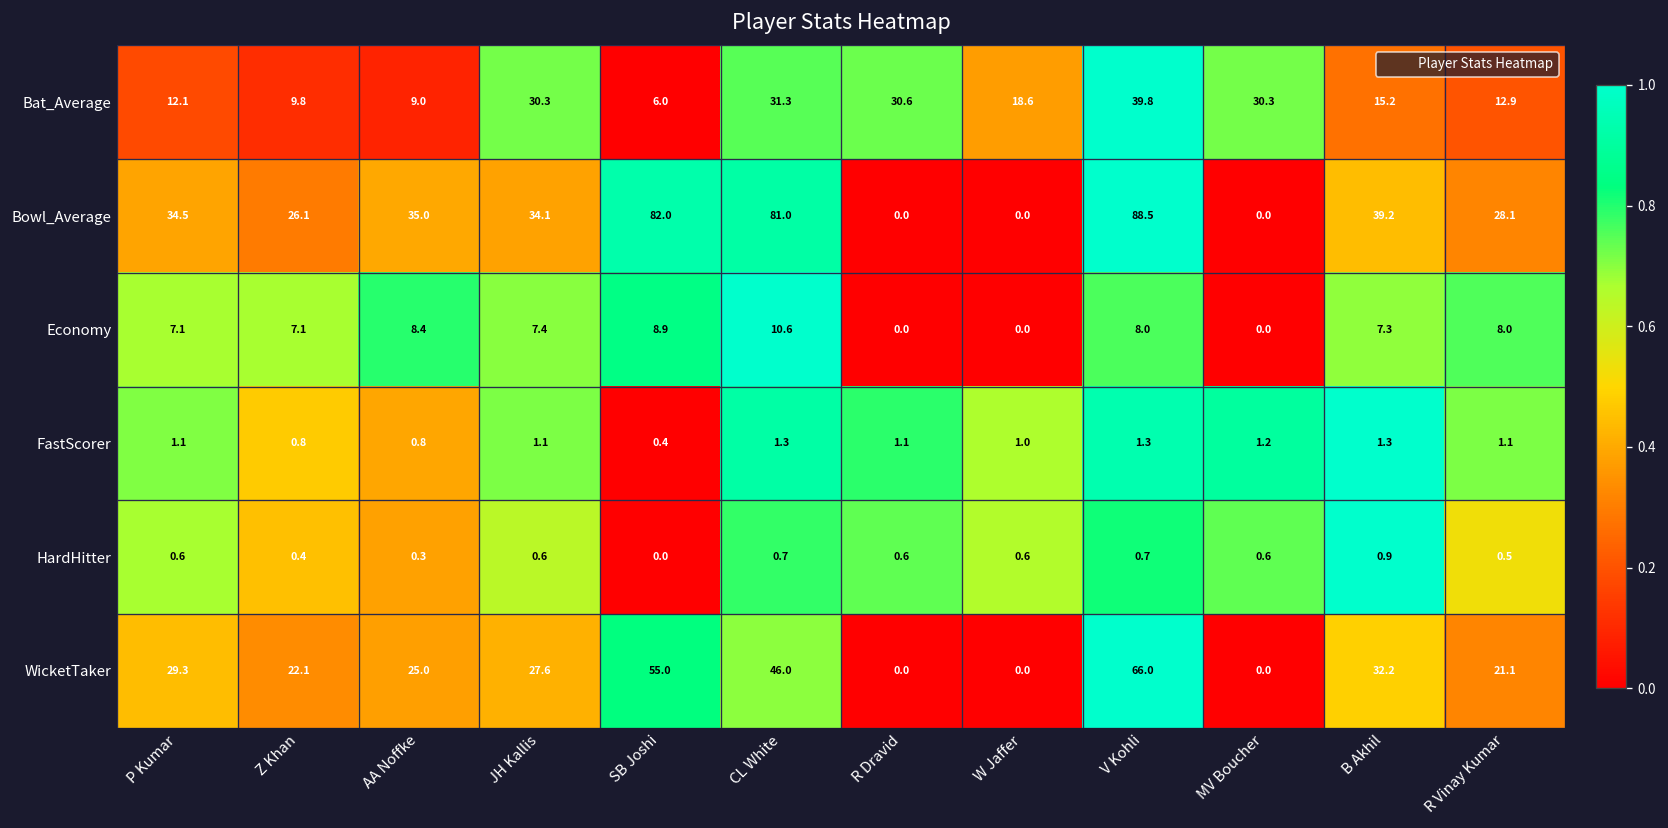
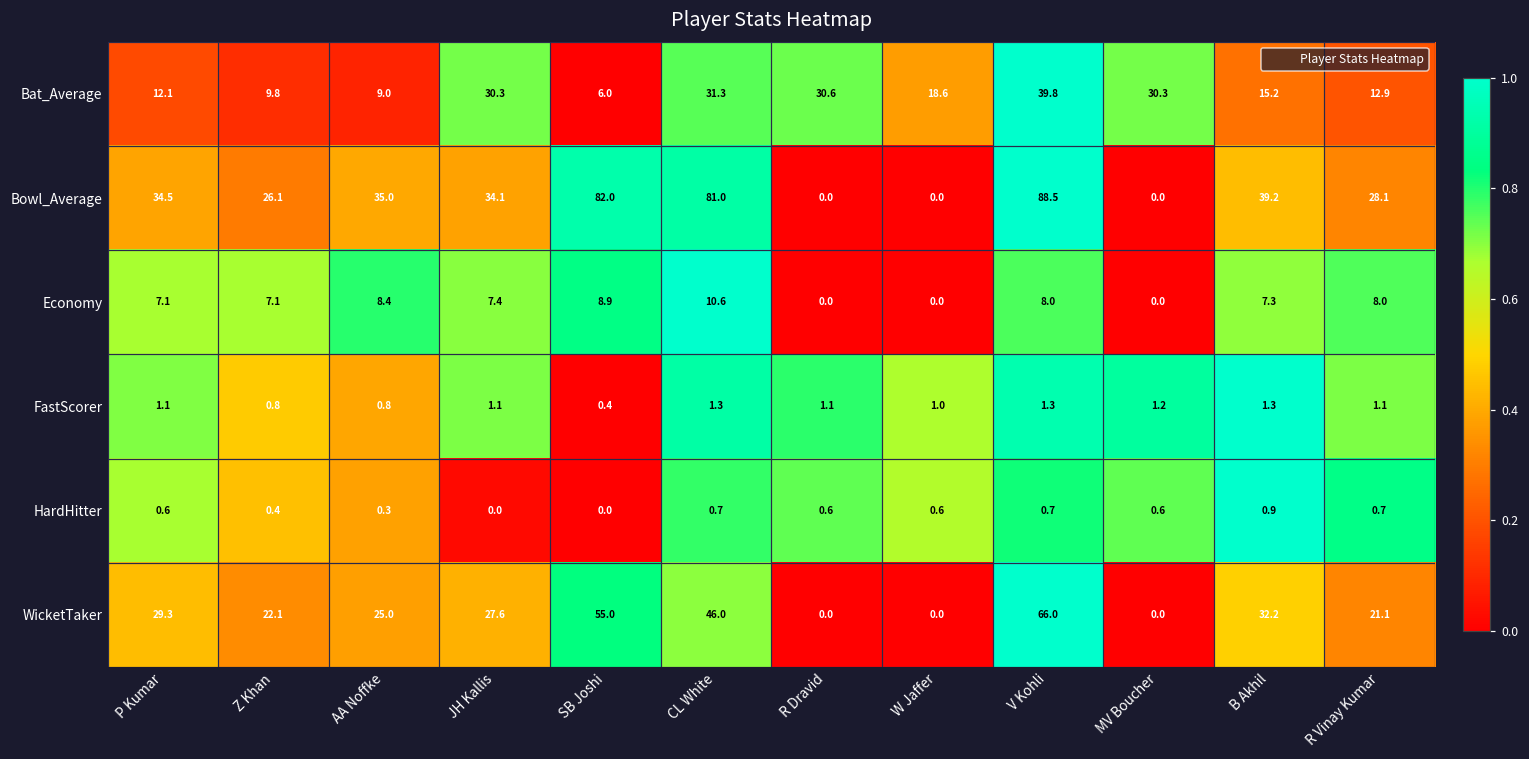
HardHitter, JH Kallis: 0.6 -> 0.0
HardHitter, R Vinay Kumar: 0.5 -> 0.7
